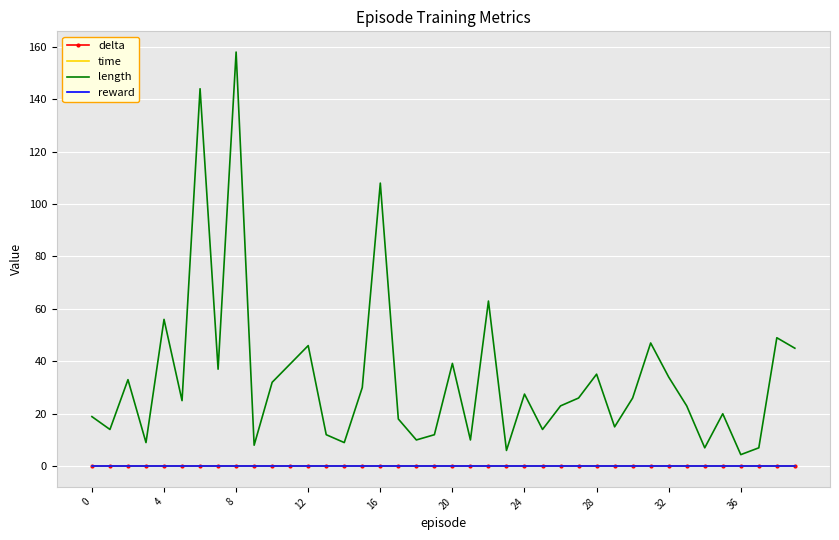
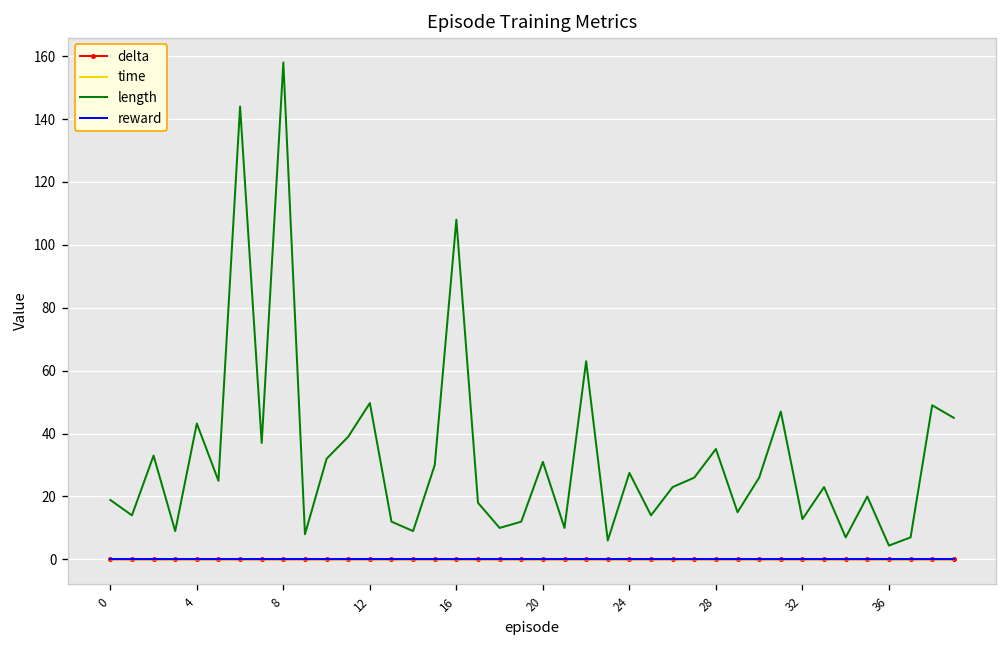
length, 4: 56 -> 43
length, 12: 46 -> 50
length, 20: 39 -> 31
length, 32: 34 -> 13
